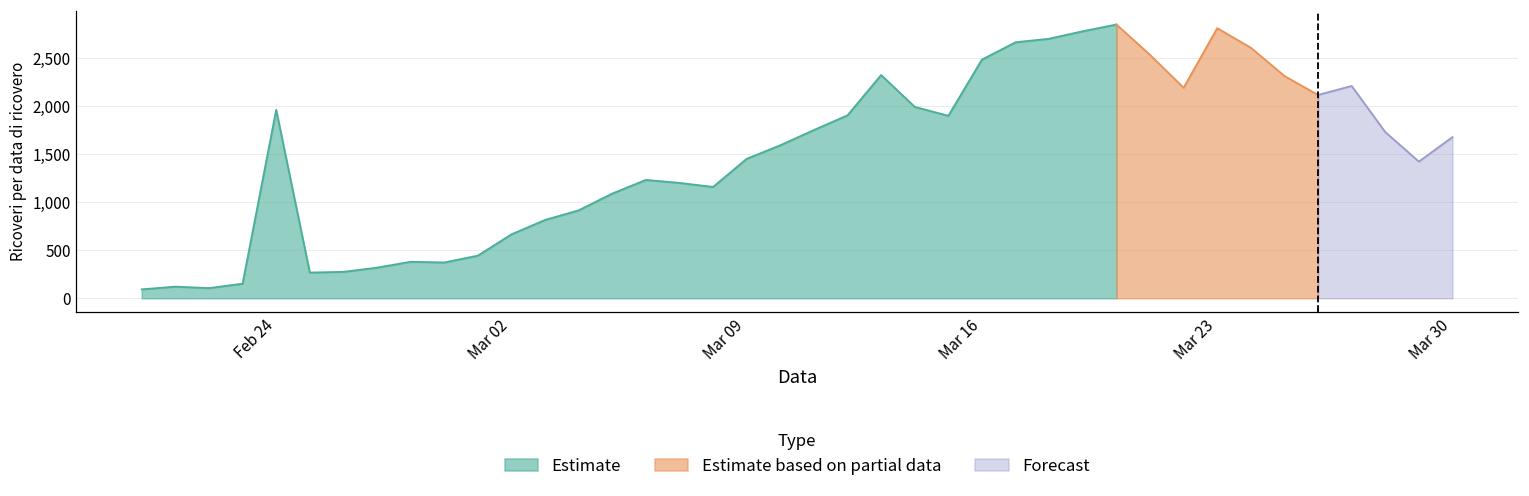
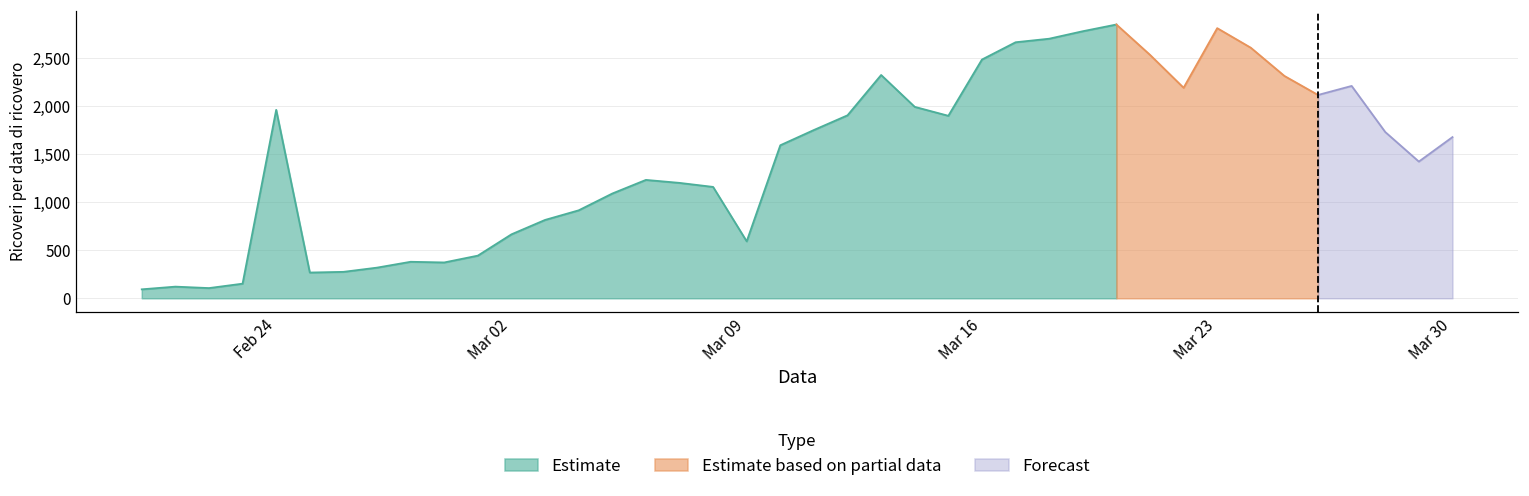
Estimate, Mar 09: 1,500 -> 600
